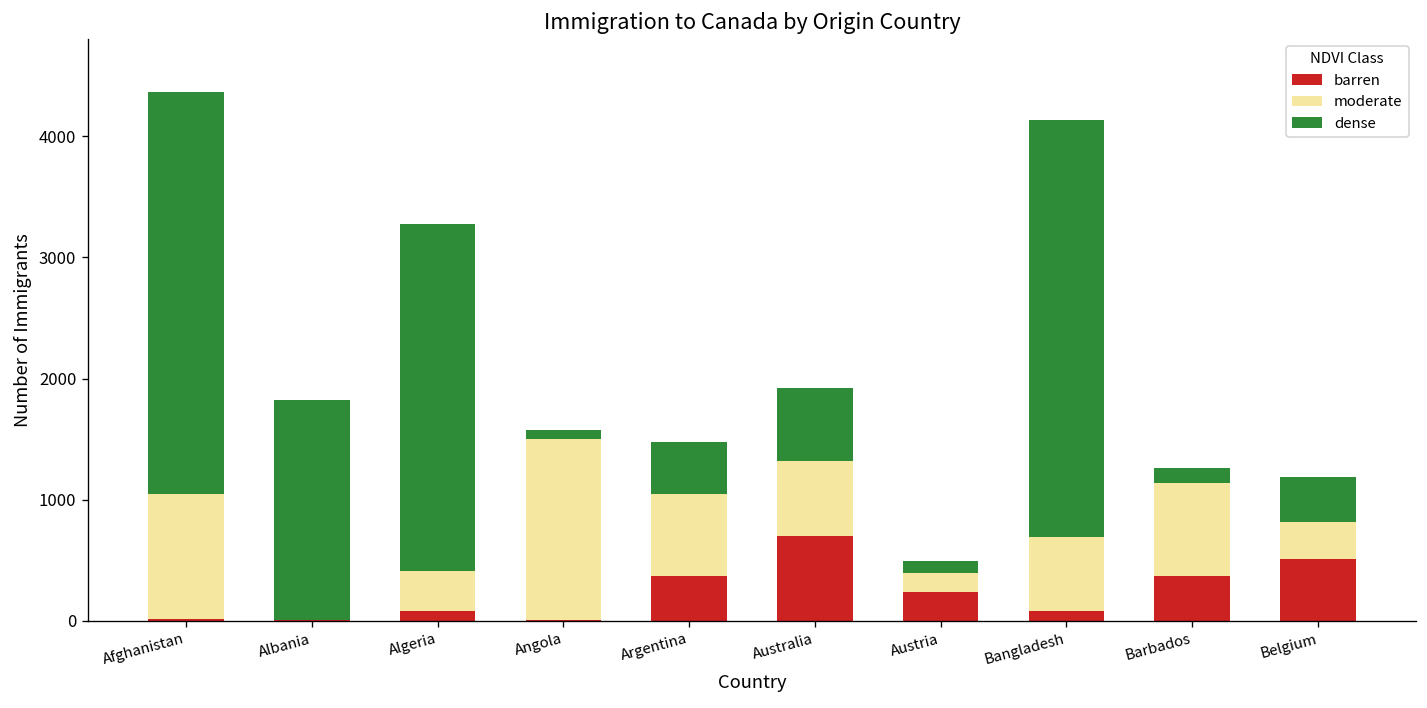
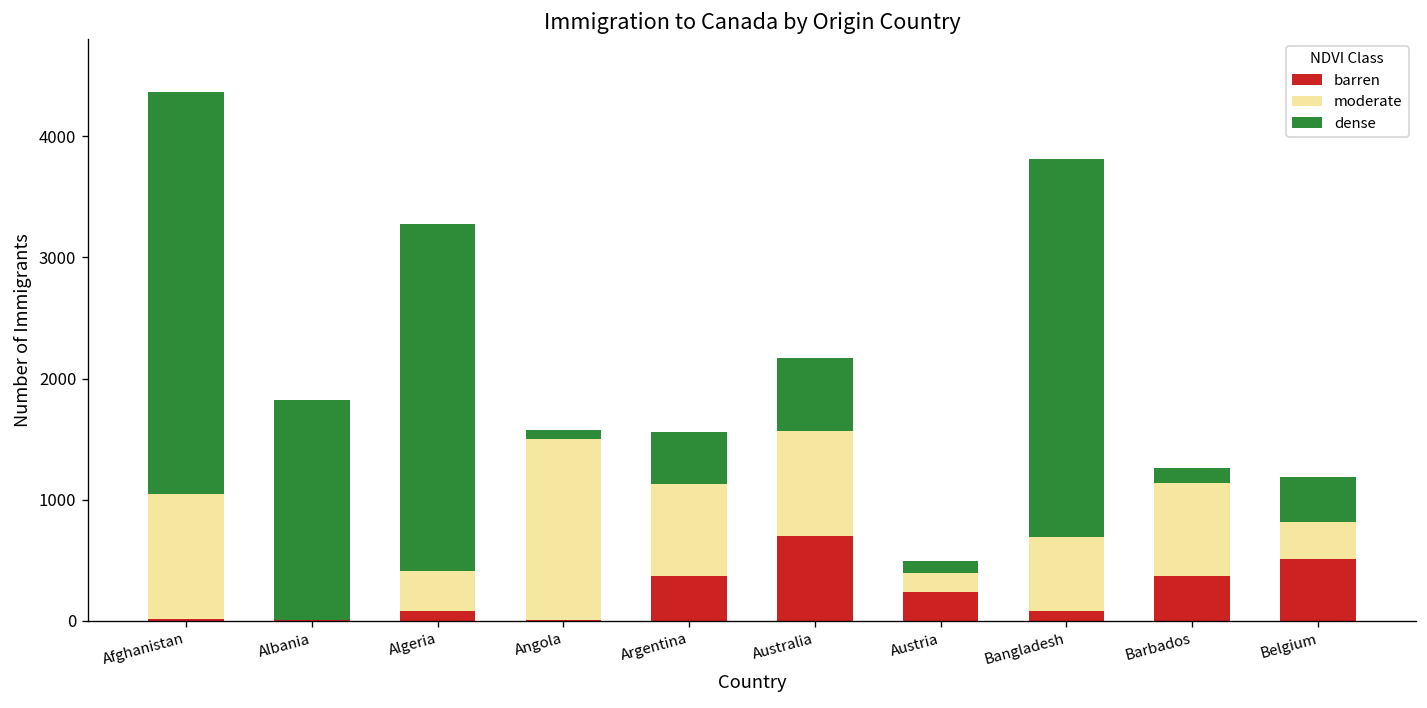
moderate, Argentina: 680 -> 760
moderate, Australia: 620 -> 870
dense, Bangladesh: 3440 -> 3120
